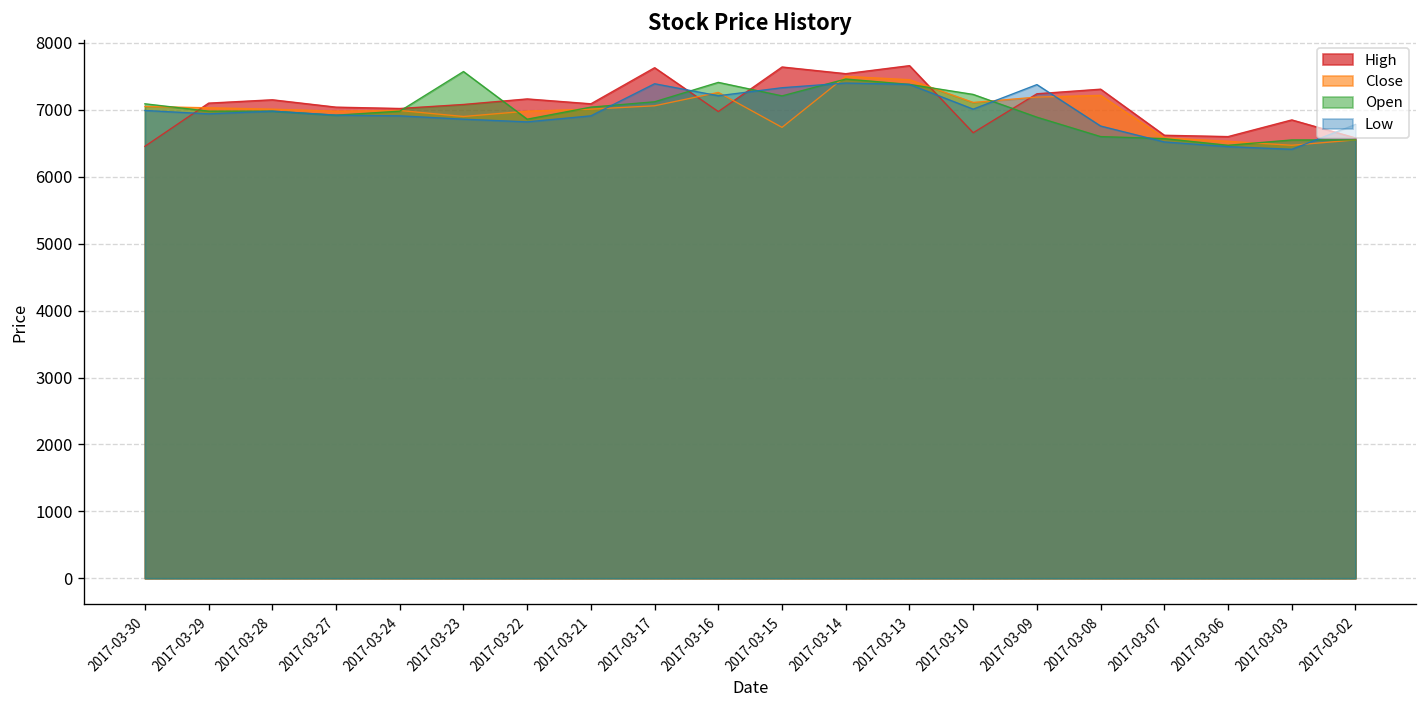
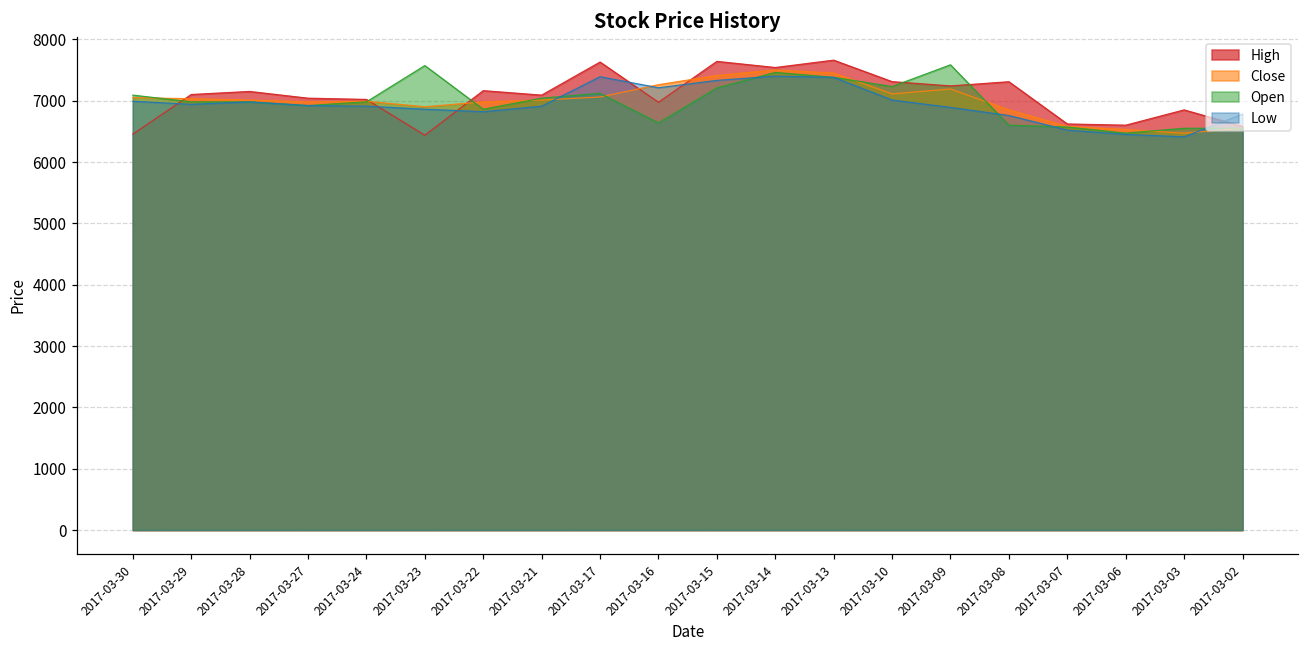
High, 2017-03-23: 7100 -> 6400
Open, 2017-03-16: 7400 -> 6600
Close, 2017-03-15: 6700 -> 7400
High, 2017-03-10: 6700 -> 7300
Open, 2017-03-09: 6900 -> 7600
Low, 2017-03-09: 7400 -> 6900
Close, 2017-03-08: 7200 -> 6900
